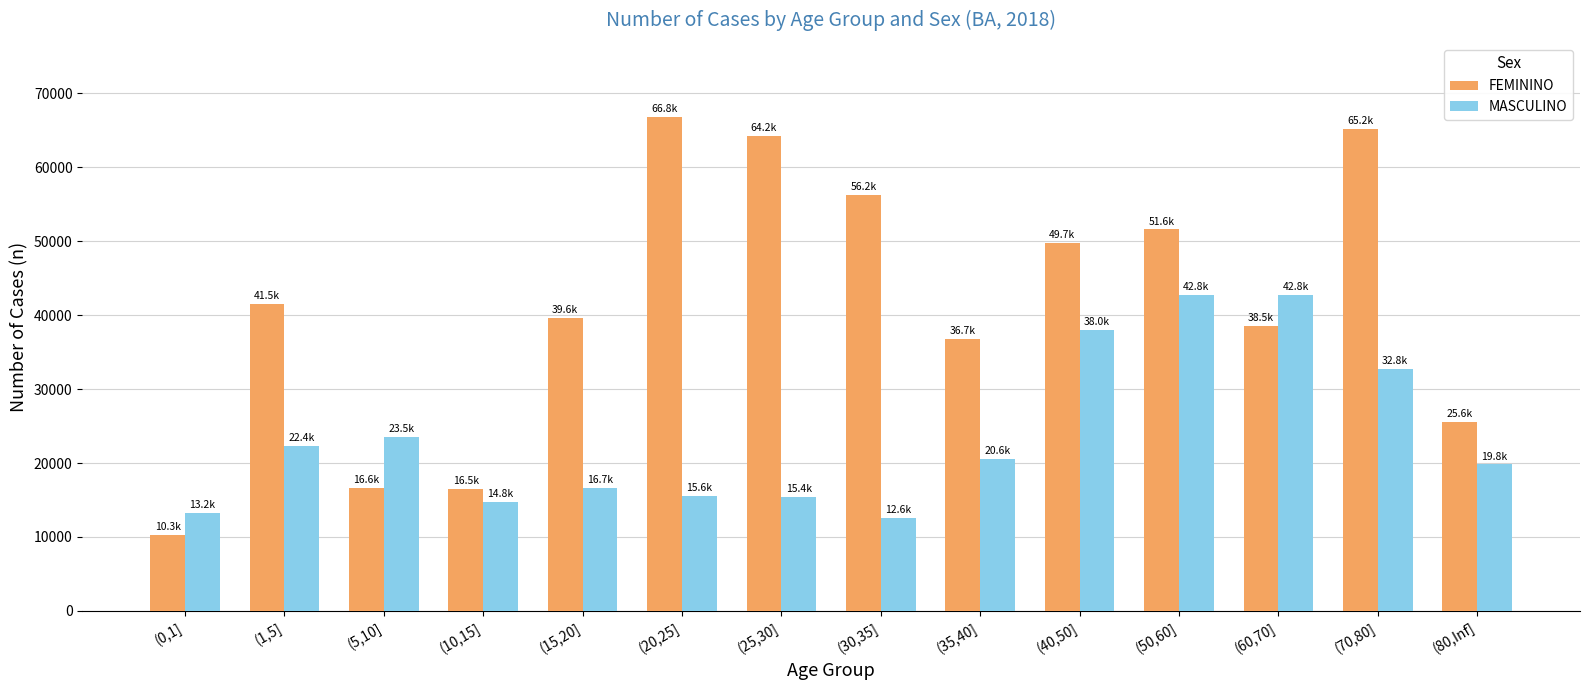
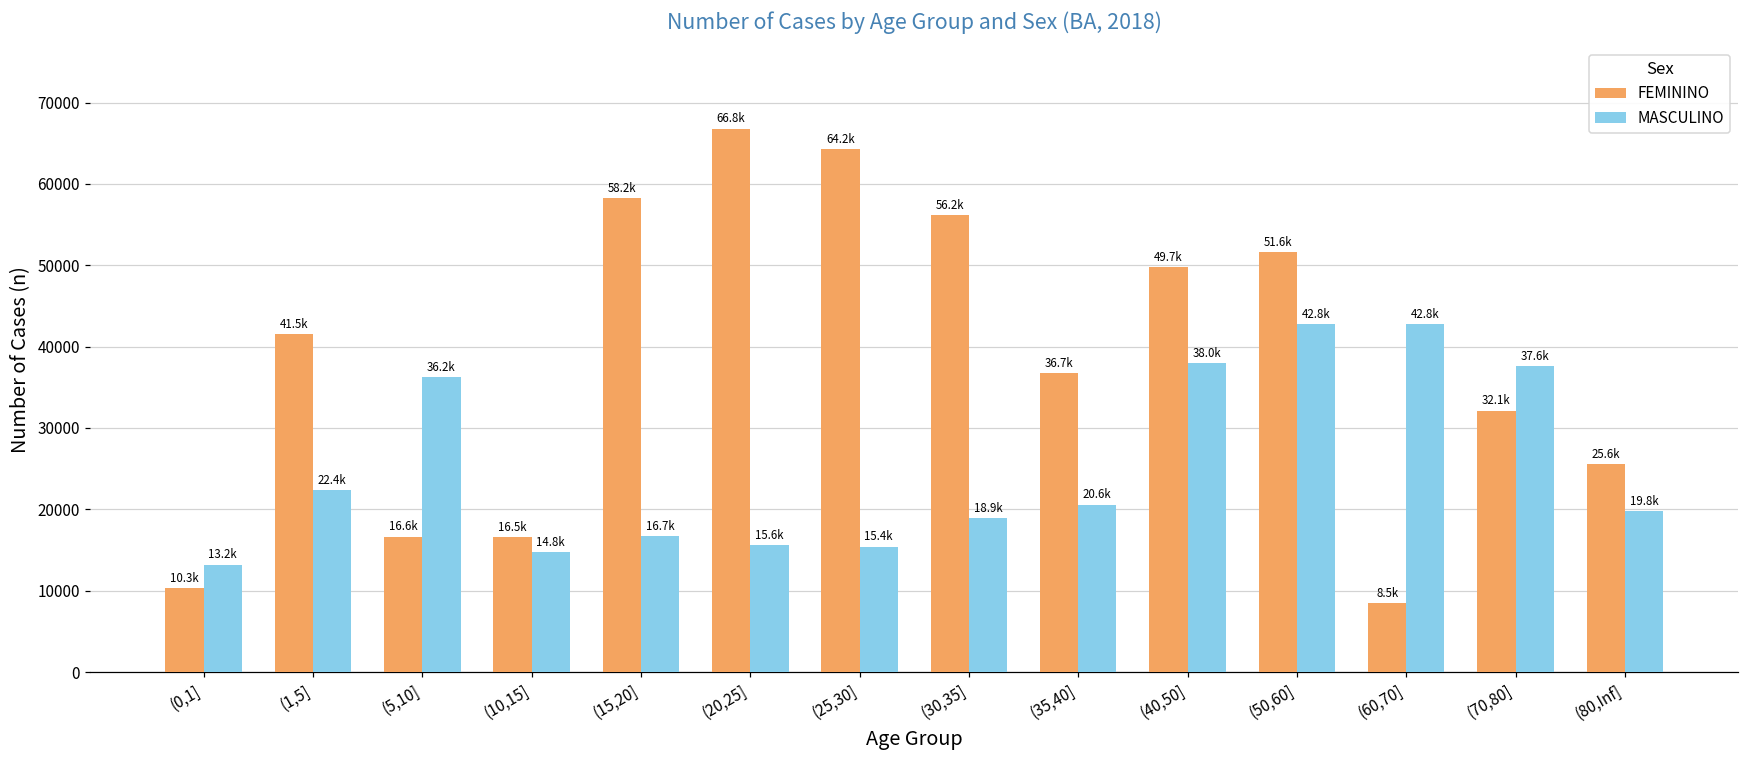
MASCULINO, (5,10]: 23.5k -> 36.2k
FEMININO, (15,20]: 39.6k -> 58.2k
MASCULINO, (30,35]: 12.6k -> 18.9k
FEMININO, (60,70]: 38.5k -> 8.5k
FEMININO, (70,80]: 65.2k -> 32.1k
MASCULINO, (70,80]: 32.8k -> 37.6k
